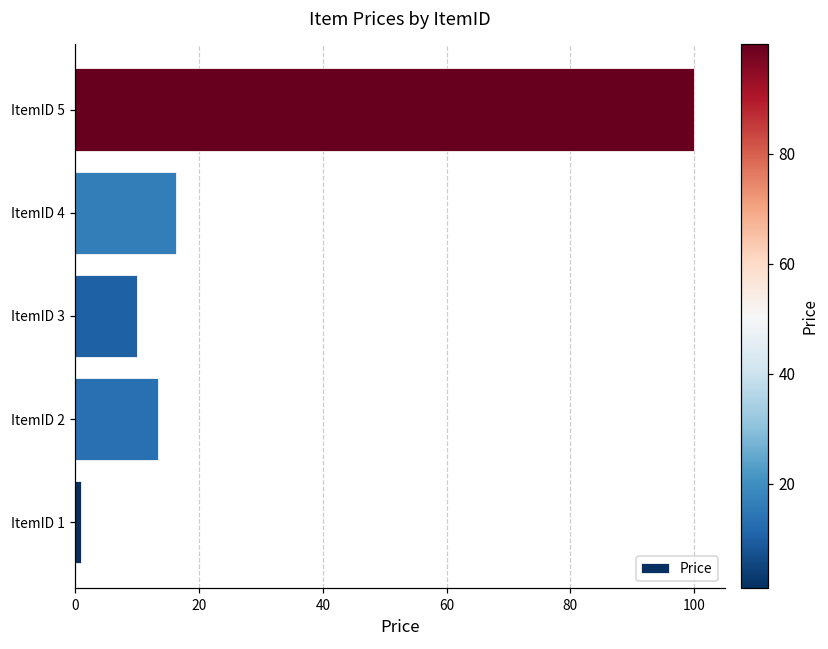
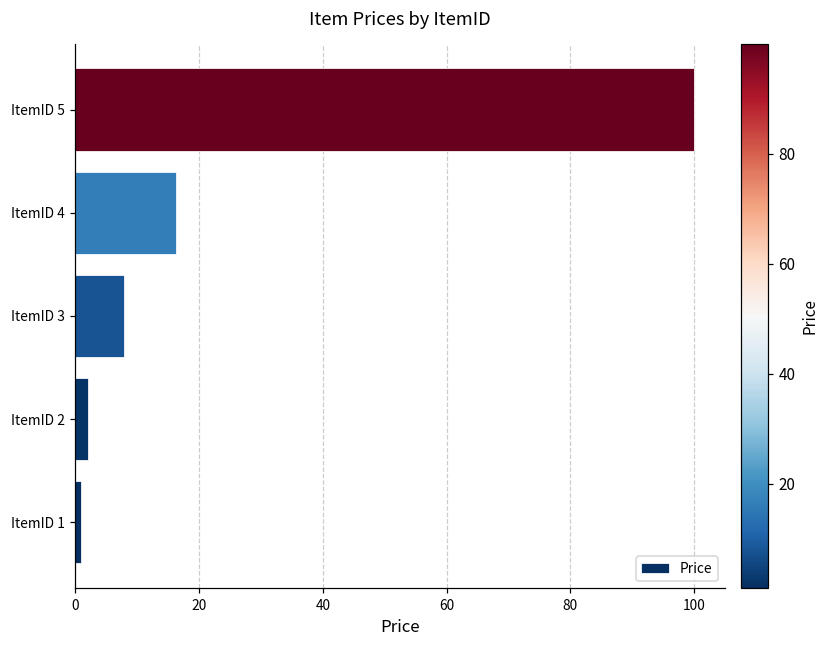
ItemID 3: 10 -> 8
ItemID 2: 13 -> 2
